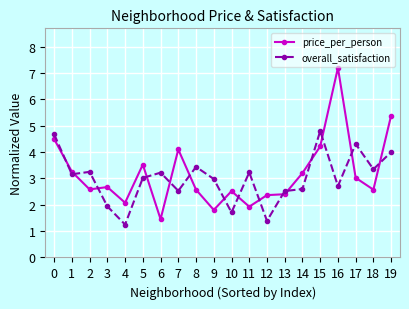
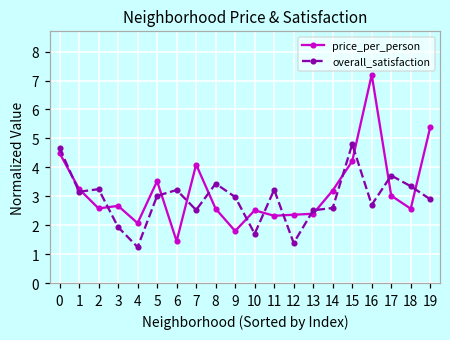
price_per_person, 11: 1.9 -> 2.3
overall_satisfaction, 17: 4.3 -> 3.7
overall_satisfaction, 19: 4.0 -> 2.9
